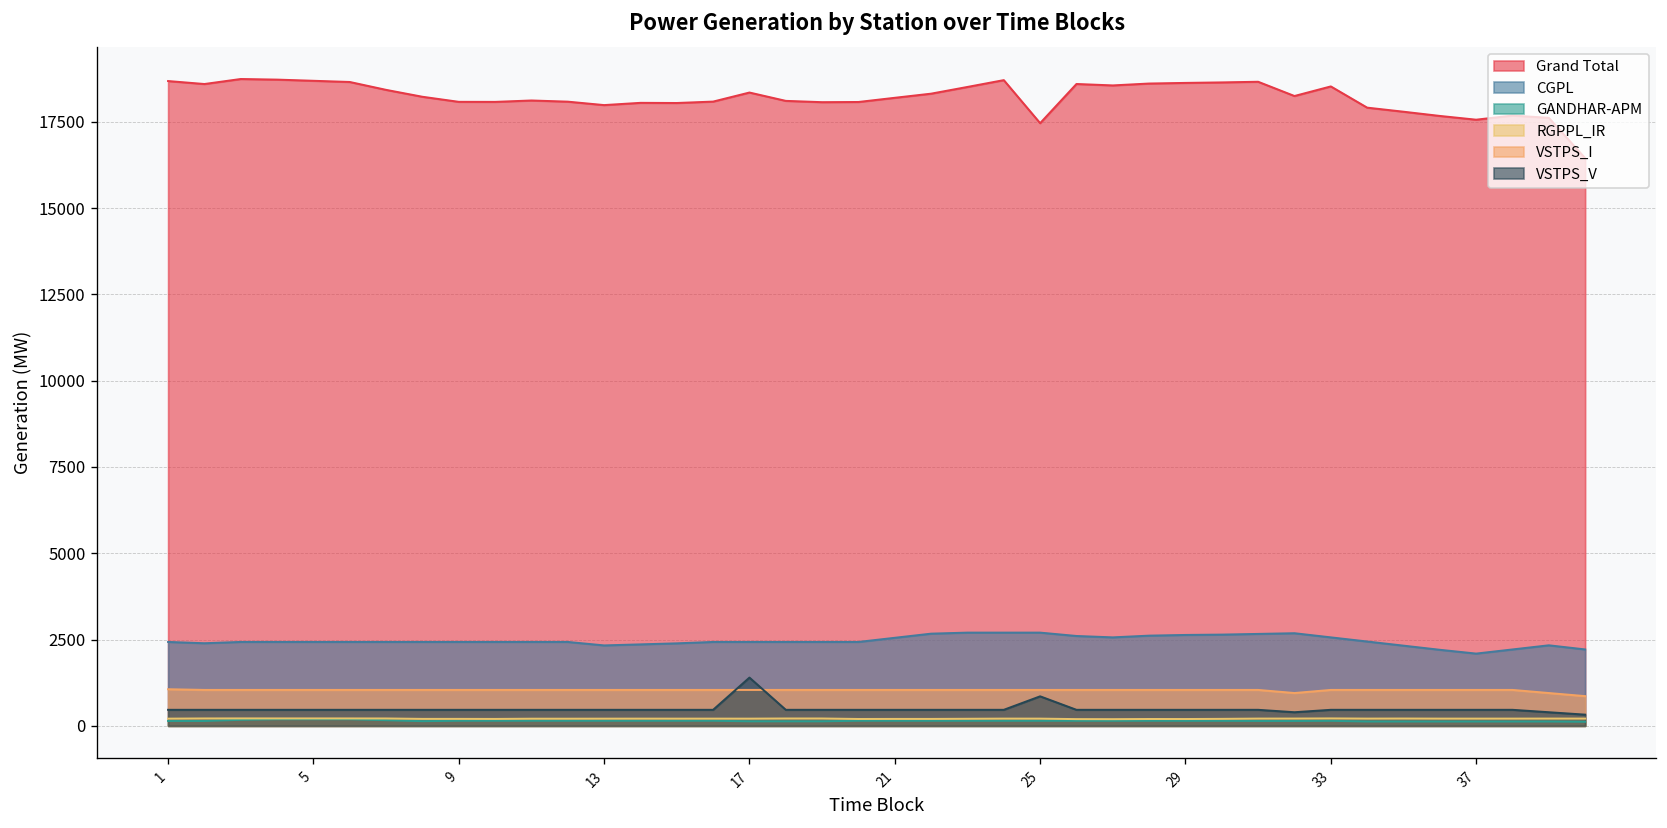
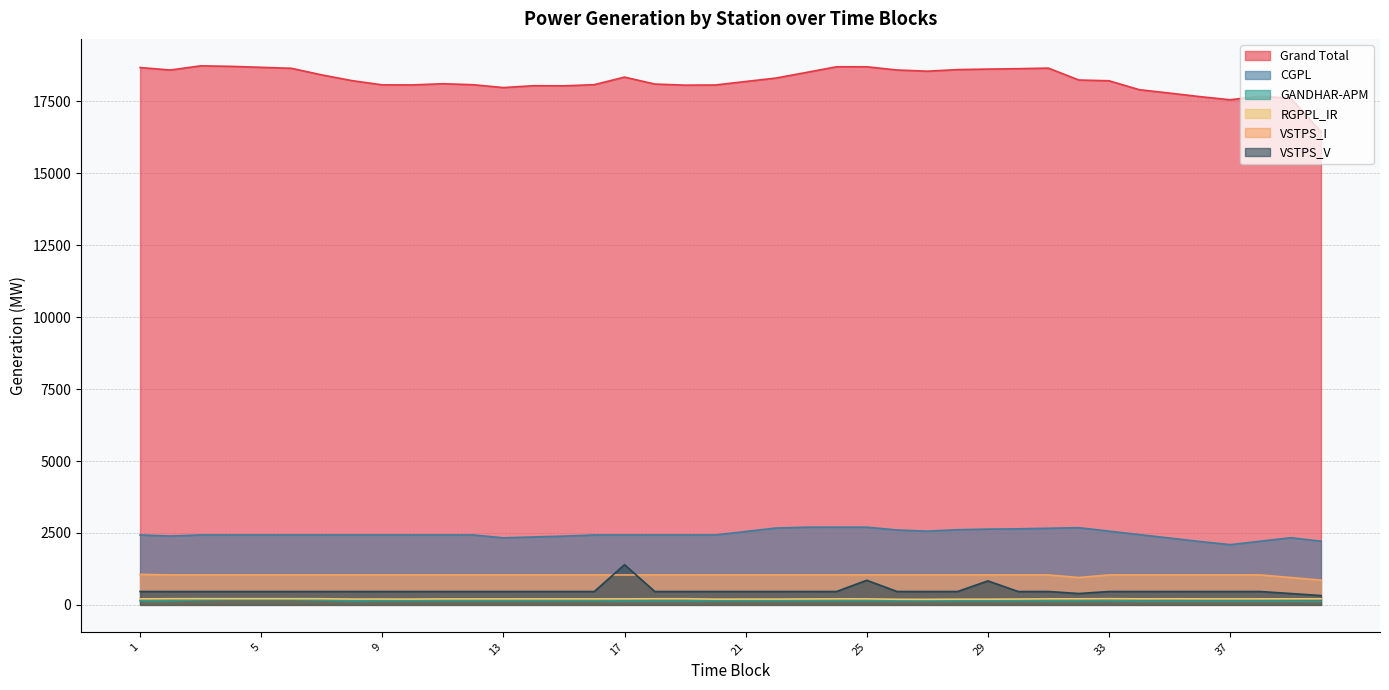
Grand Total, 25: 17500 -> 18700
VSTPS_V, 29: 500 -> 800
Grand Total, 33: 18500 -> 18200
